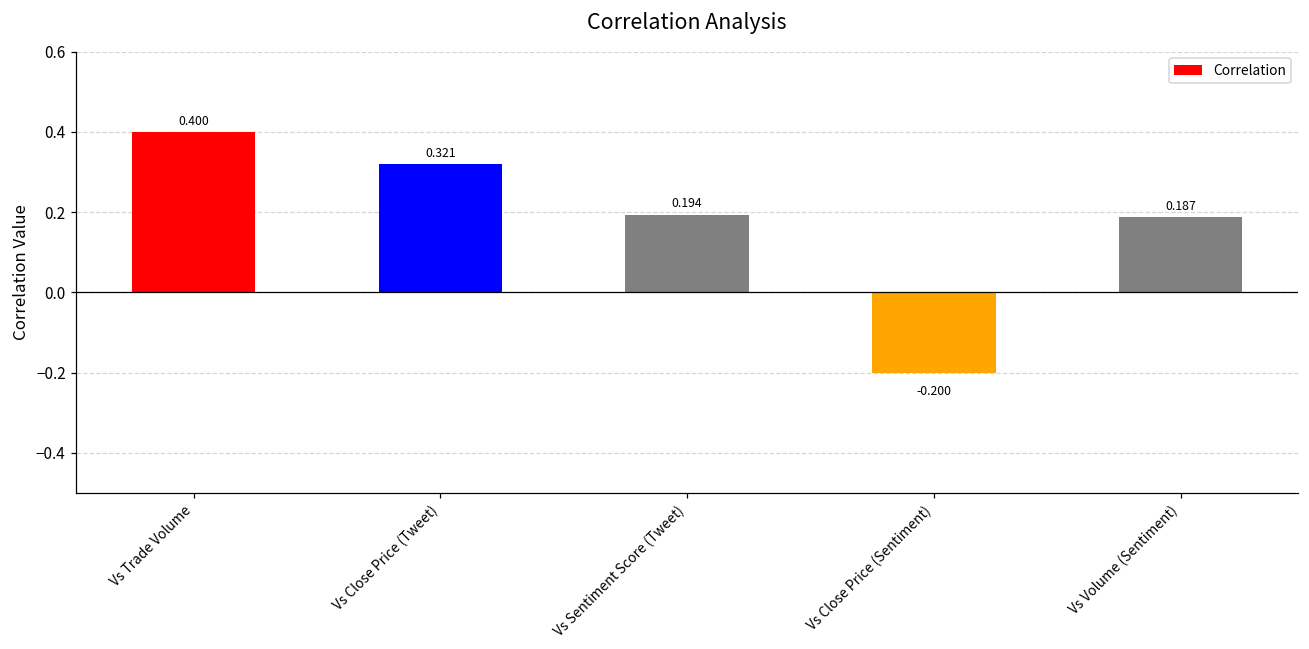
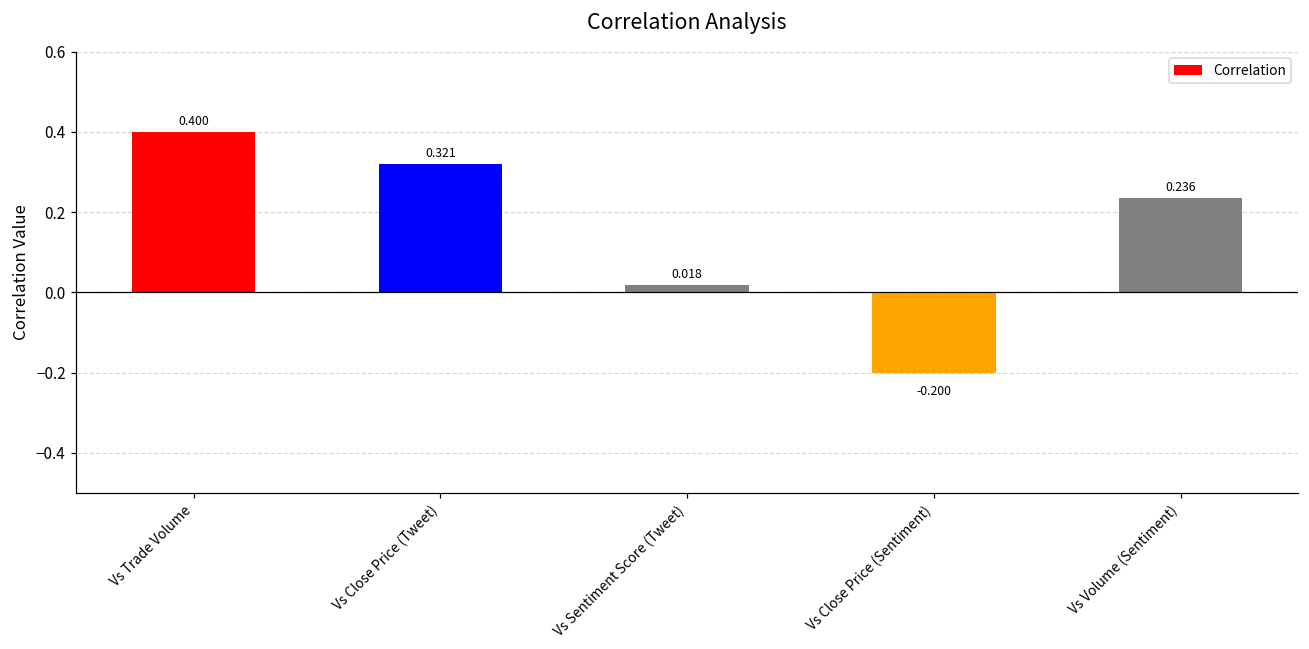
Vs Sentiment Score (Tweet): 0.194 -> 0.018
Vs Volume (Sentiment): 0.187 -> 0.236
